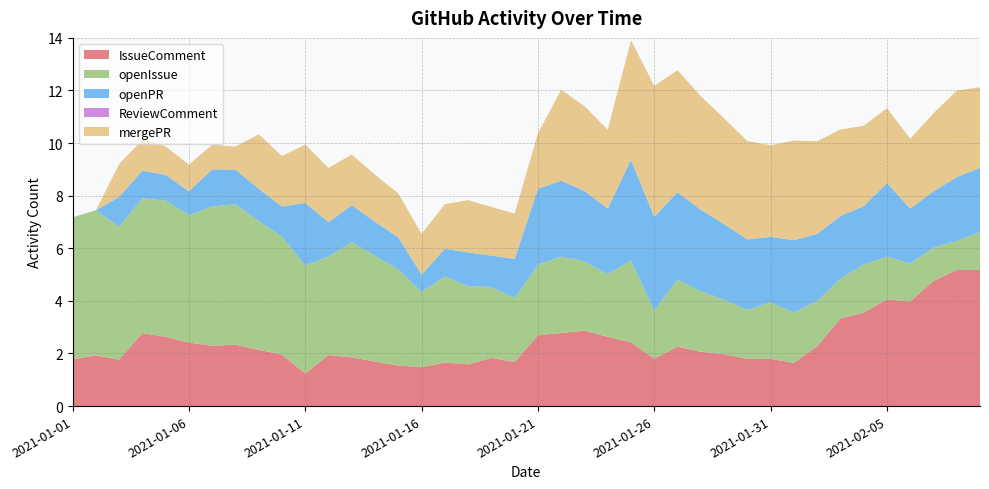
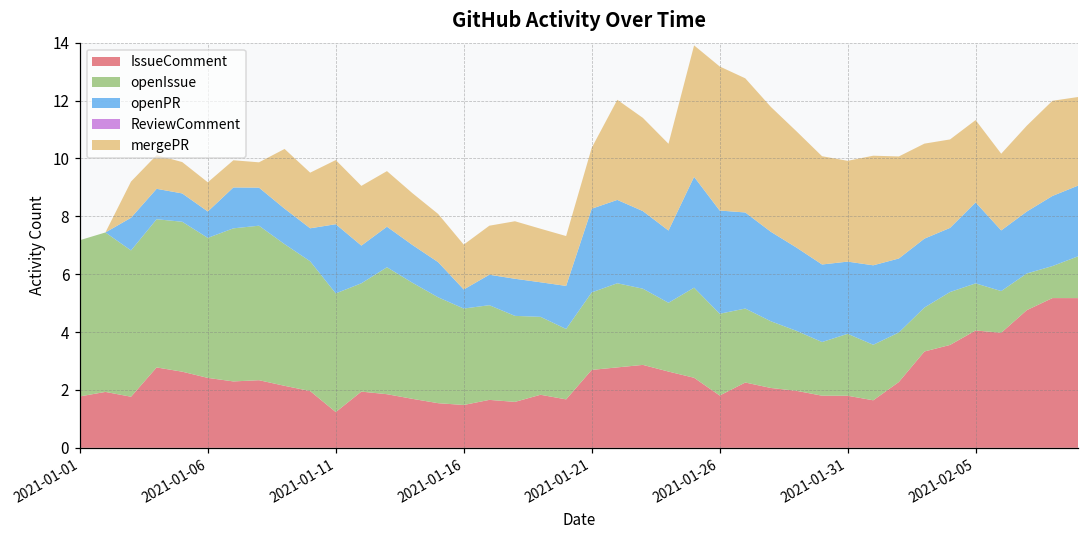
openIssue, 2021-01-16: 2.9 -> 3.3
openIssue, 2021-01-26: 1.8 -> 2.8
